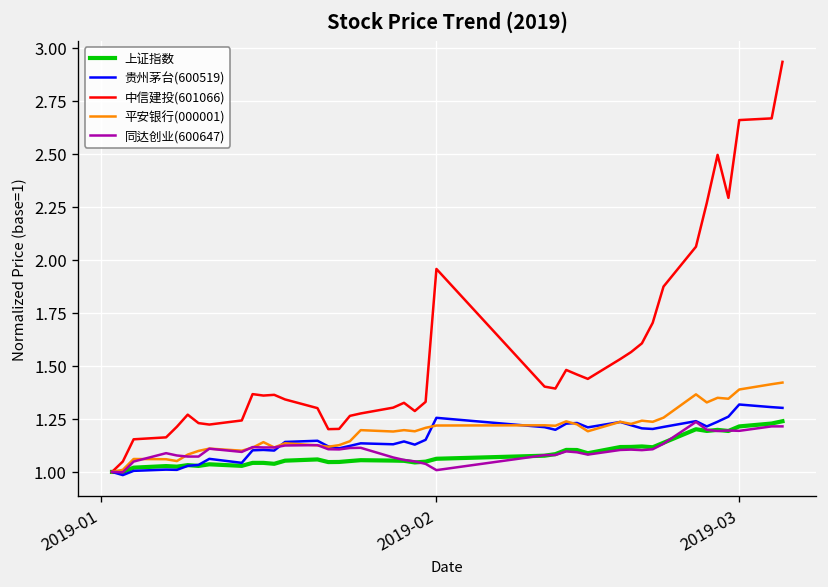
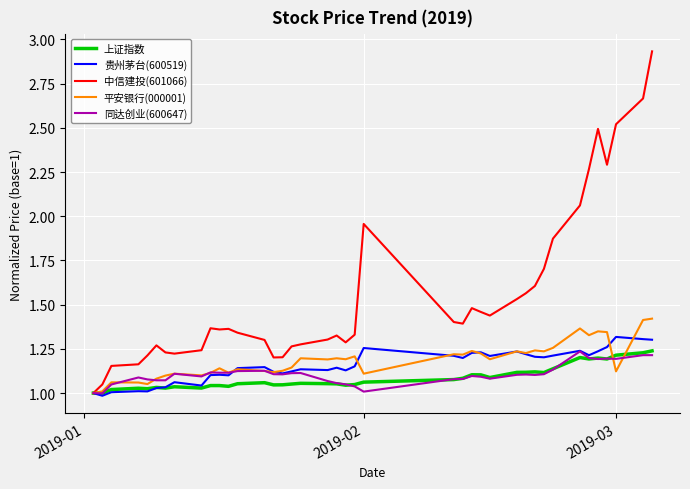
平安银行(000001), 2019-02: 1.22 -> 1.11
中信建投(601066), 2019-03: 2.66 -> 2.52
平安银行(000001), 2019-03: 1.39 -> 1.12
